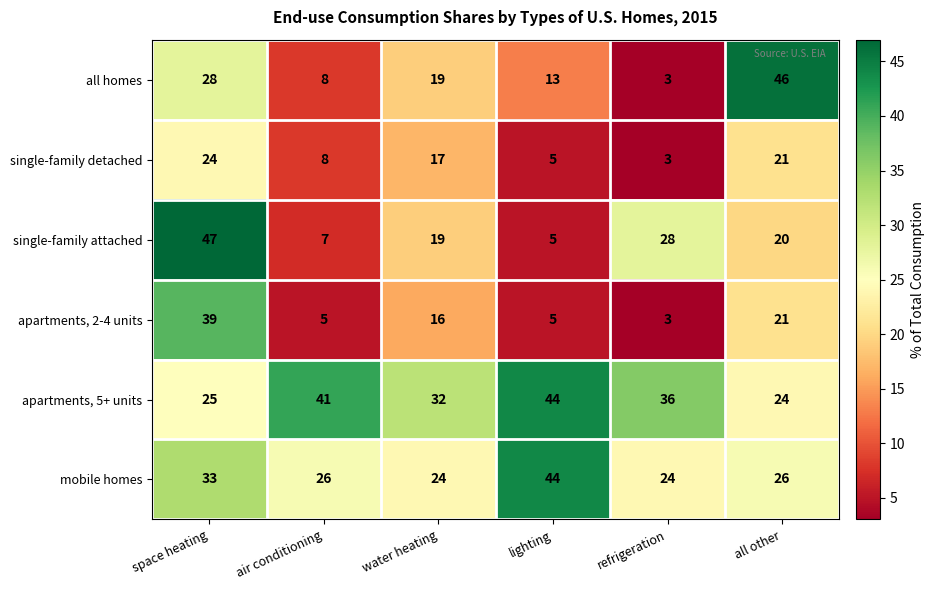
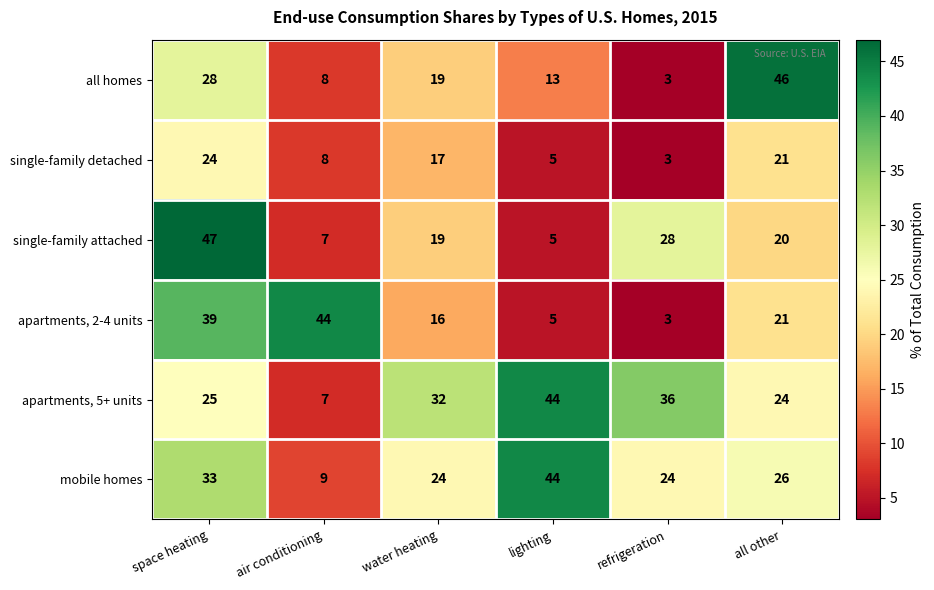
apartments, 2-4 units, air conditioning: 5 -> 44
apartments, 5+ units, air conditioning: 41 -> 7
mobile homes, air conditioning: 26 -> 9
